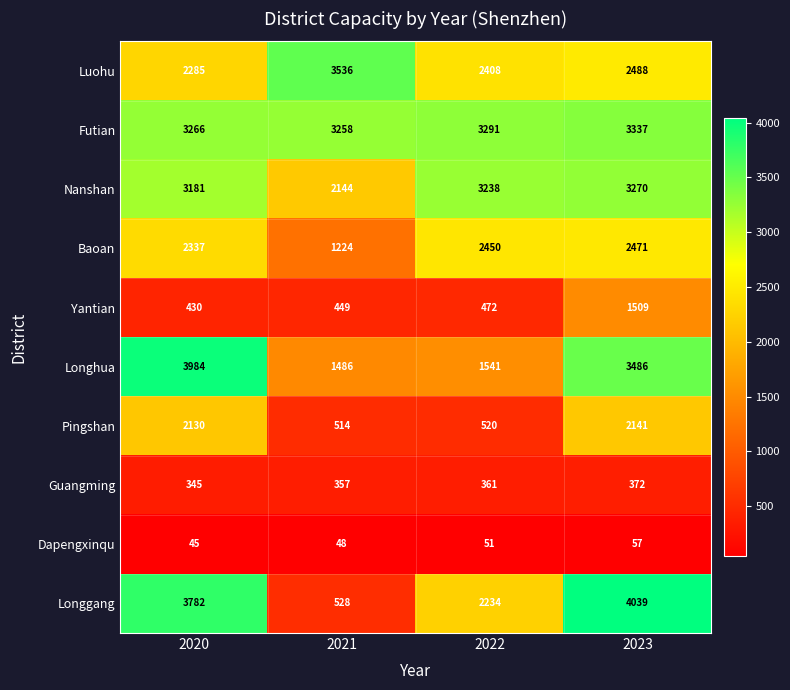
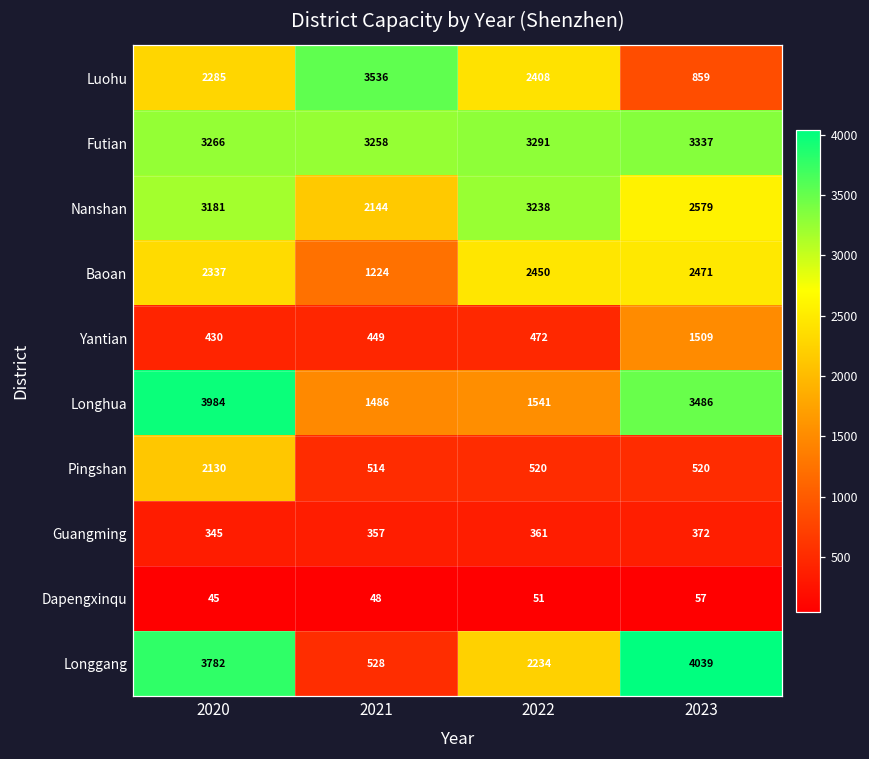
Luohu, 2023: 2488 -> 859
Nanshan, 2023: 3270 -> 2579
Pingshan, 2023: 2141 -> 520
